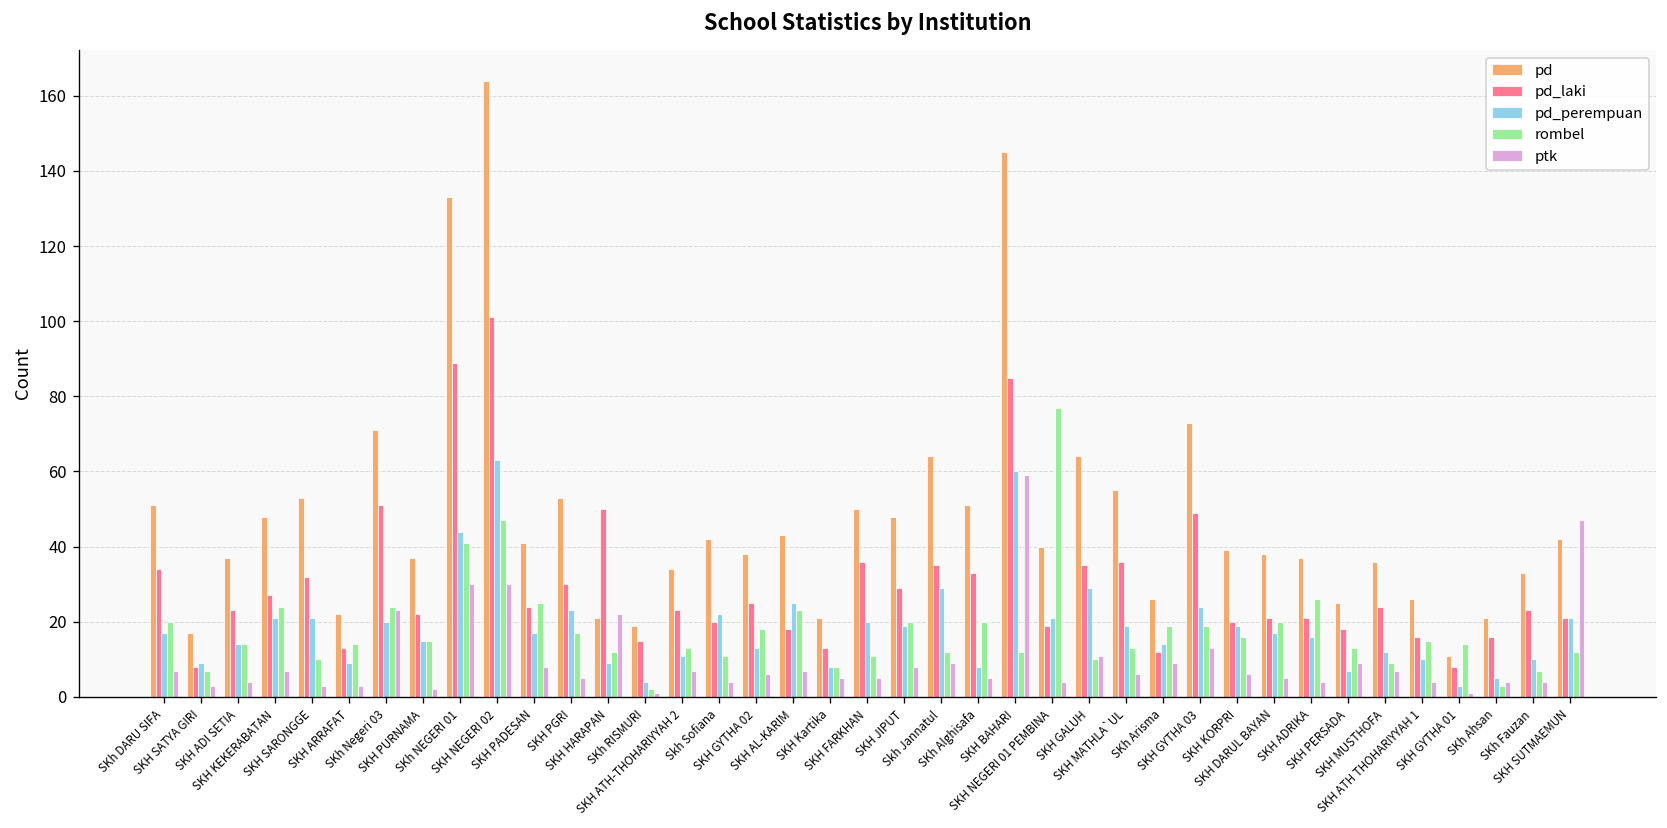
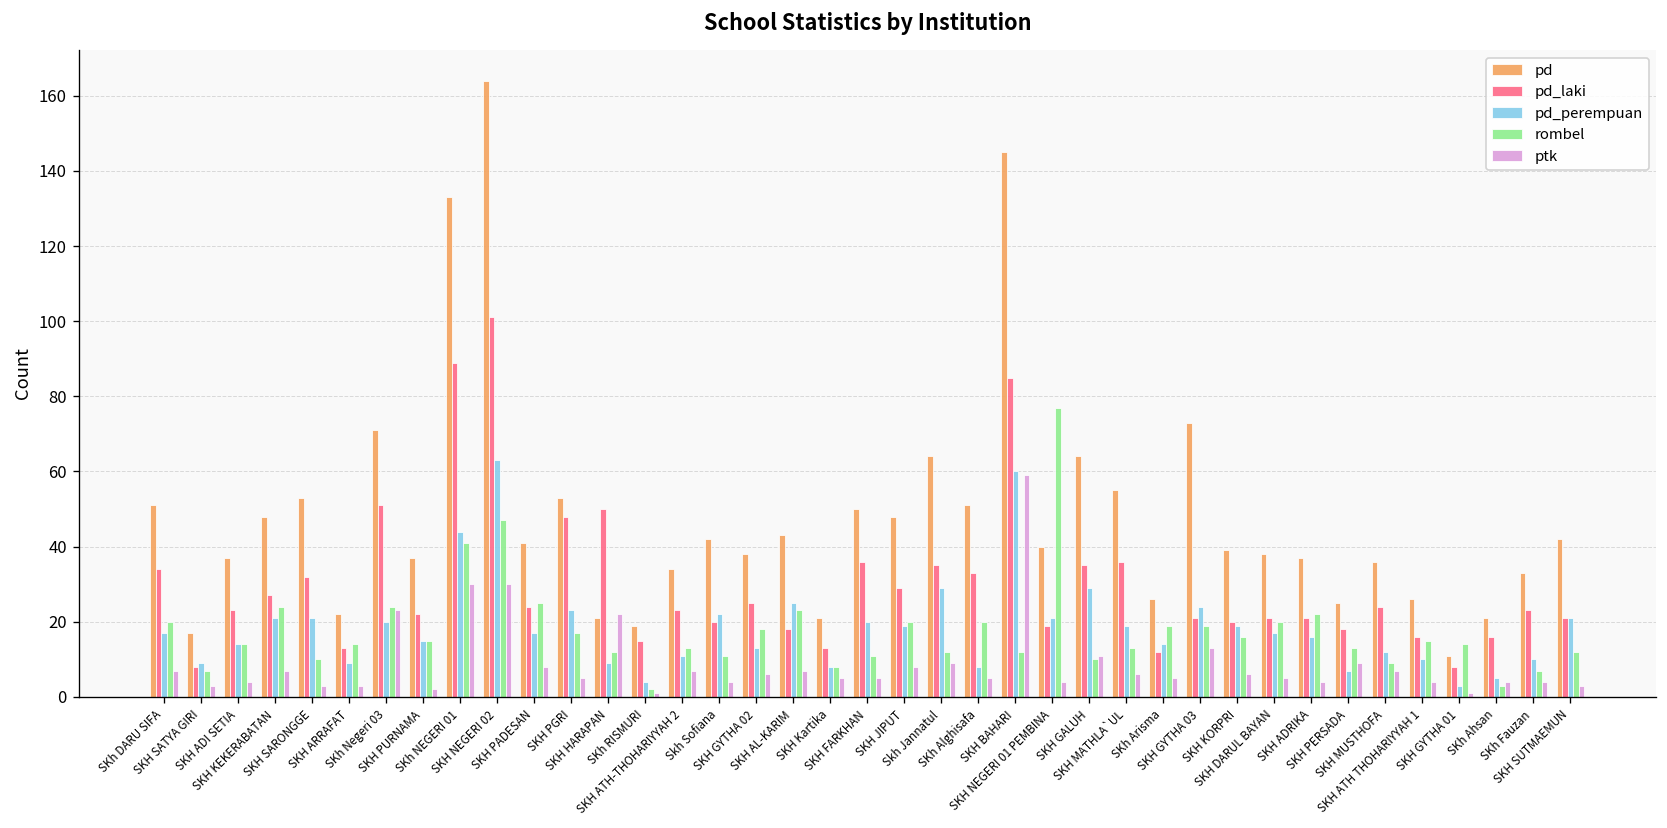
pd_laki, SKH PGRI: 30 -> 48
ptk, SKh Arisma: 9 -> 5
pd_laki, SKH GYTHA 03: 49 -> 21
rombel, SKH ADRIKA: 26 -> 22
ptk, SKH SUTMAEMUN: 47 -> 3
